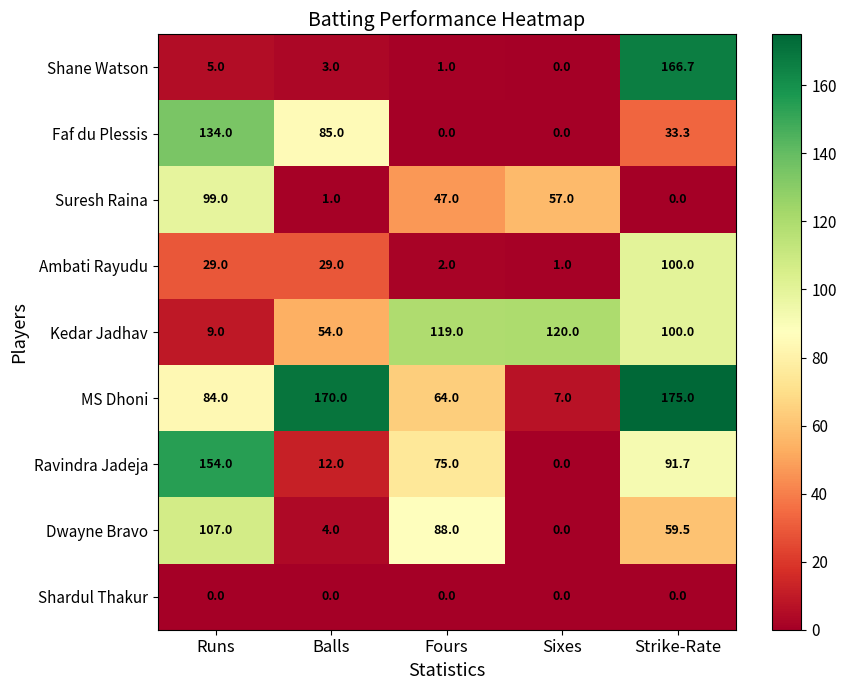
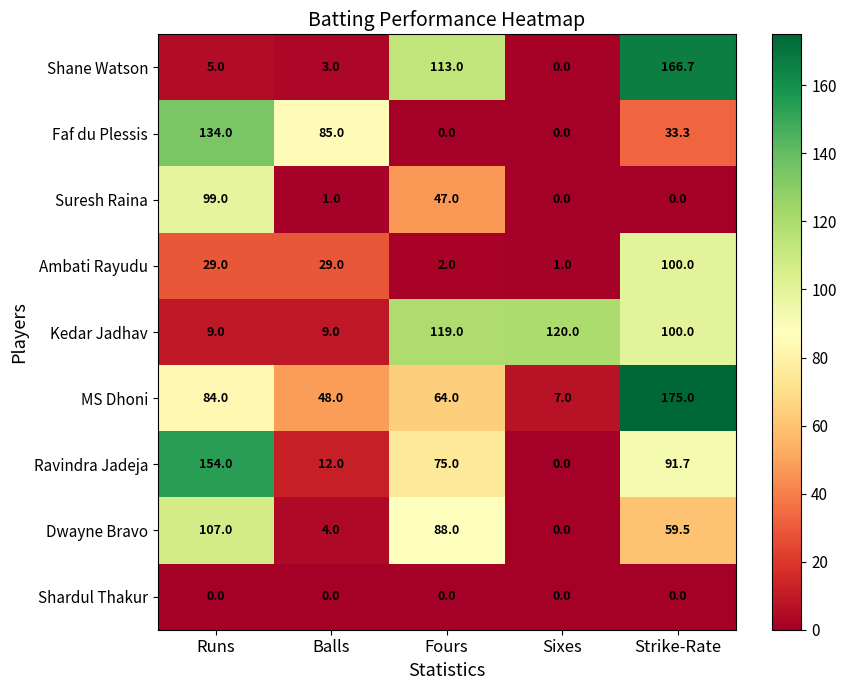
Shane Watson, Fours: 1.0 -> 113.0
Suresh Raina, Sixes: 57.0 -> 0.0
Kedar Jadhav, Balls: 54.0 -> 9.0
MS Dhoni, Balls: 170.0 -> 48.0
